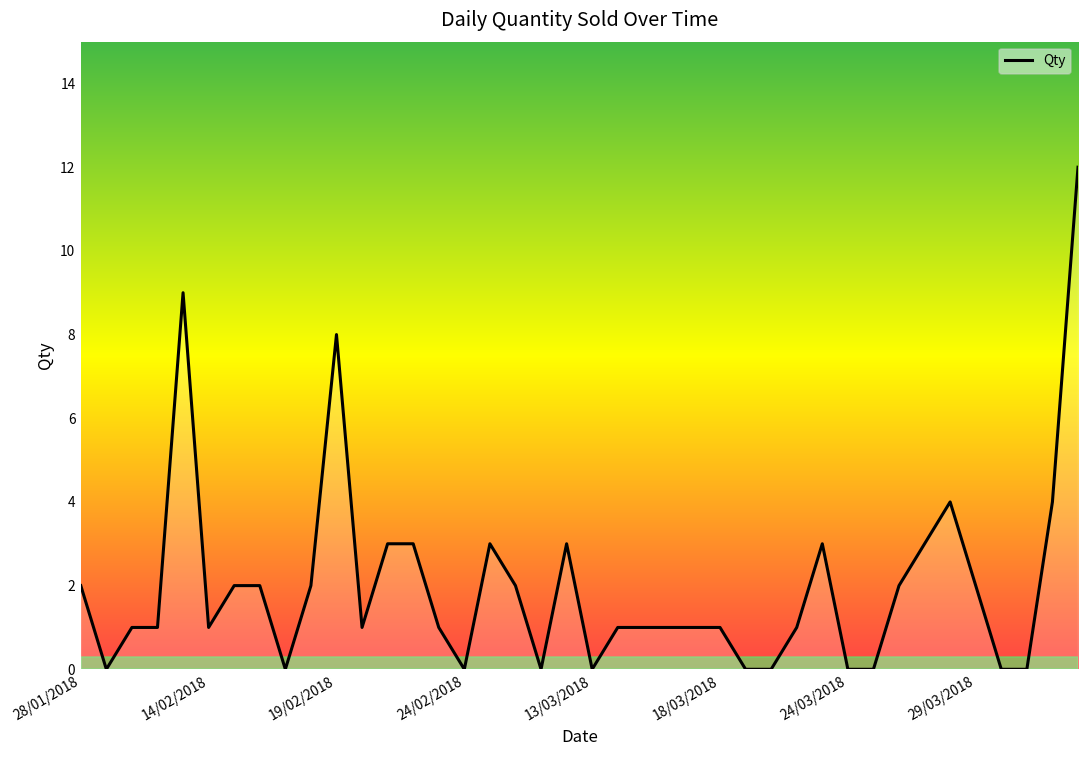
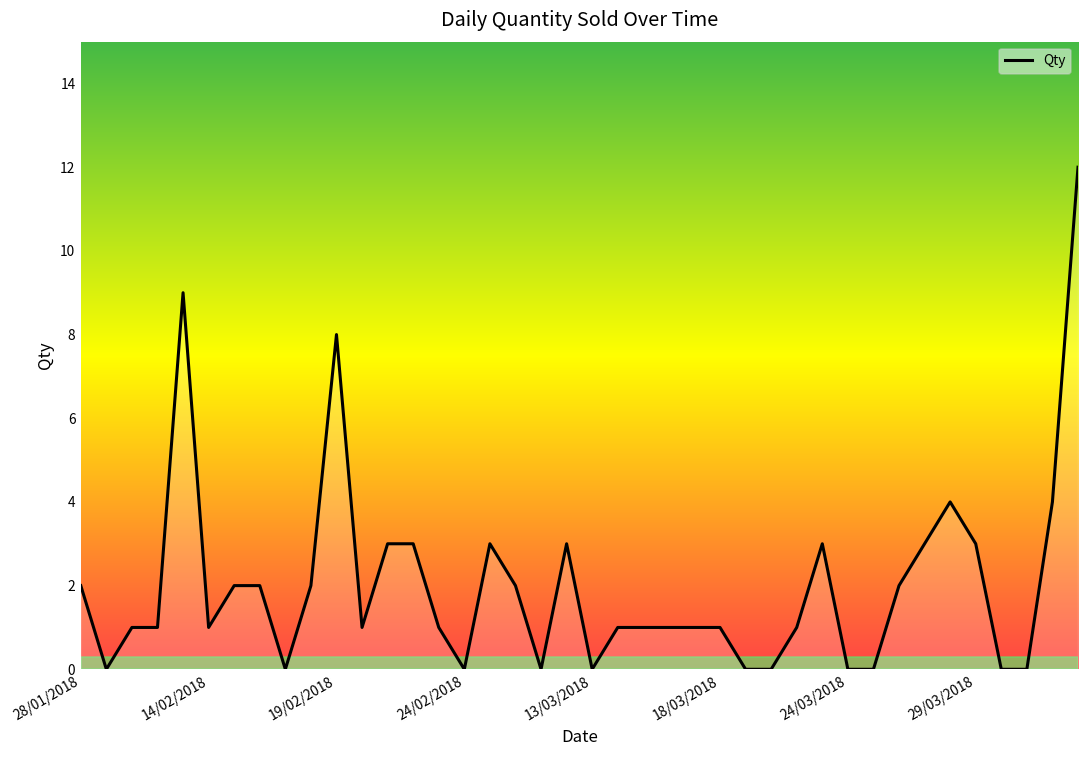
29/03/2018: 2 -> 3
